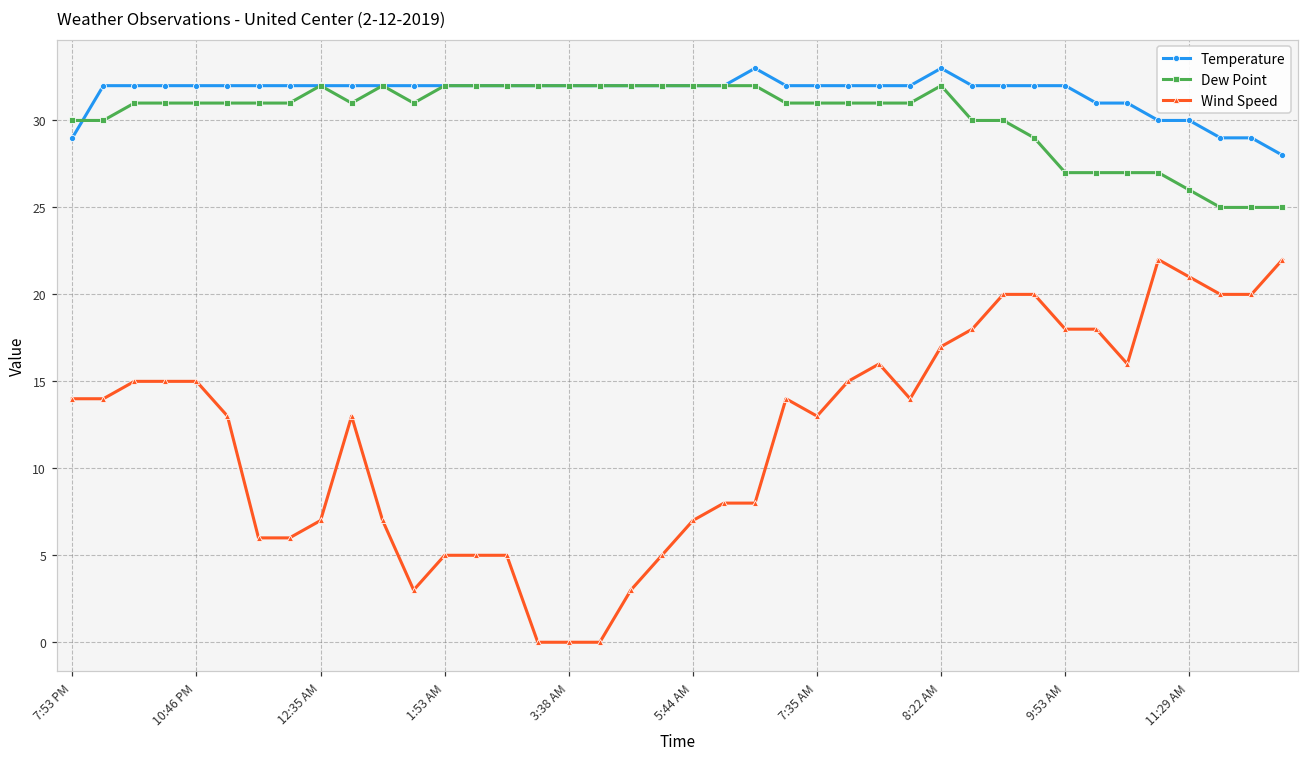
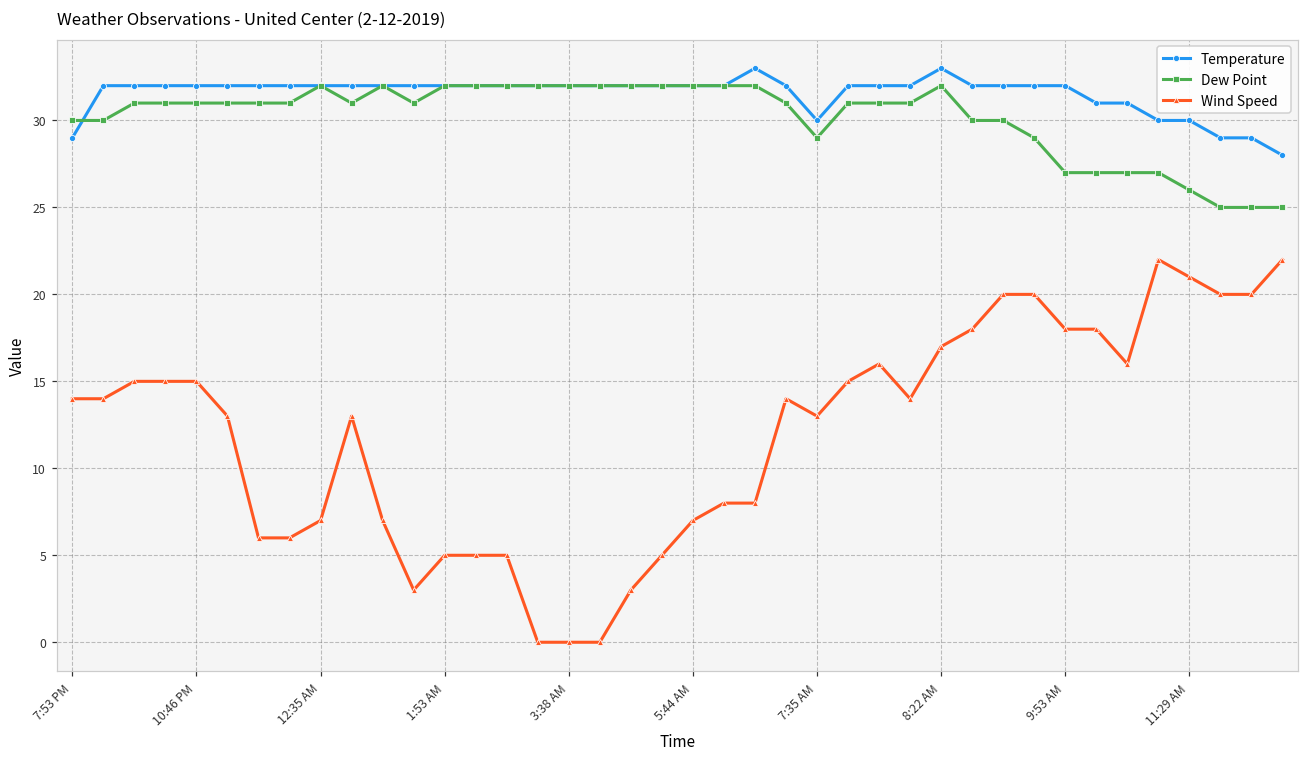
Temperature, 7:35 AM: 32 -> 30
Dew Point, 7:35 AM: 31 -> 29
